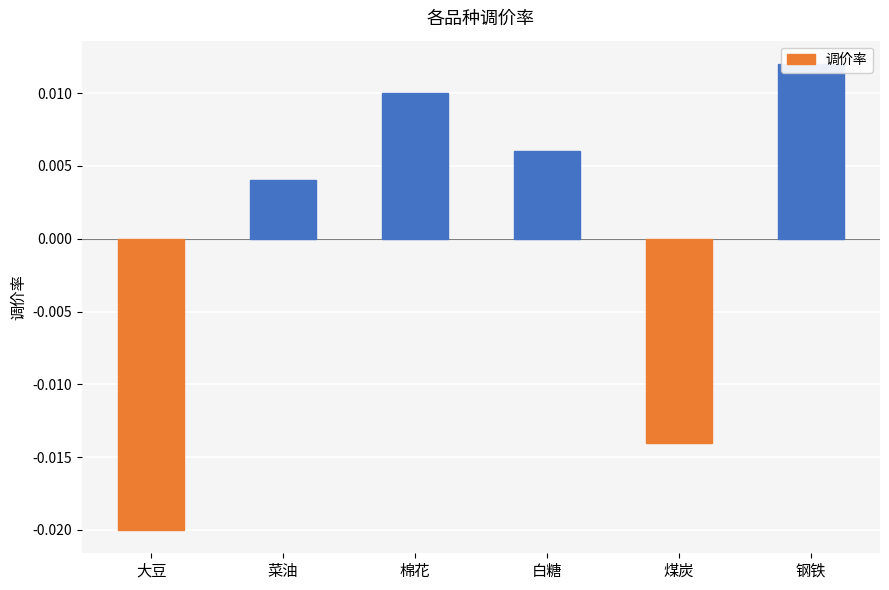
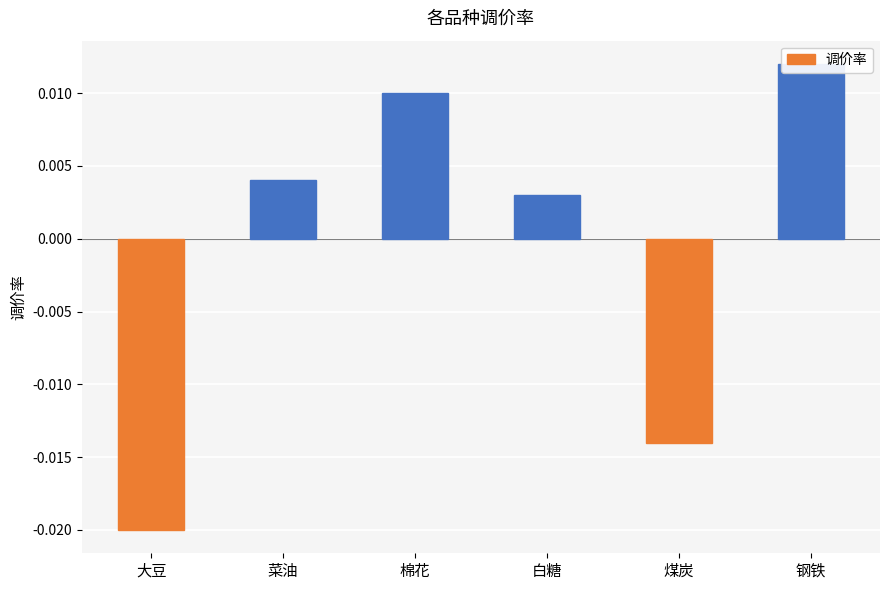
白糖: 0.006 -> 0.003
